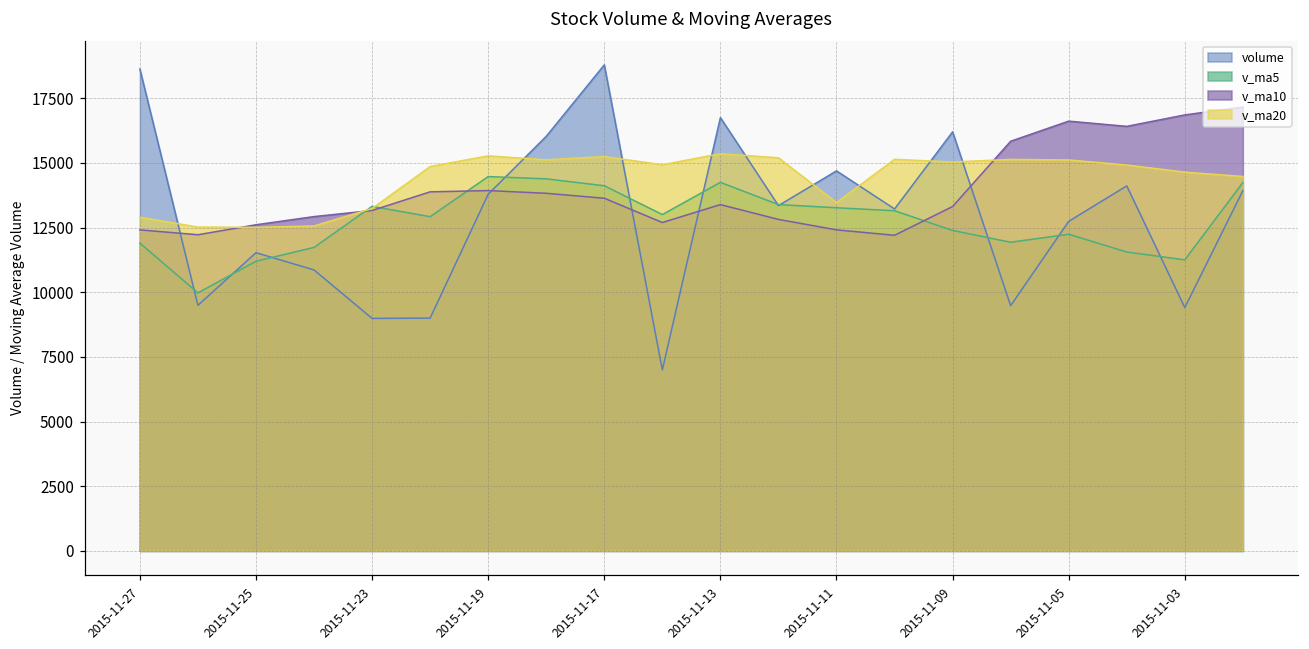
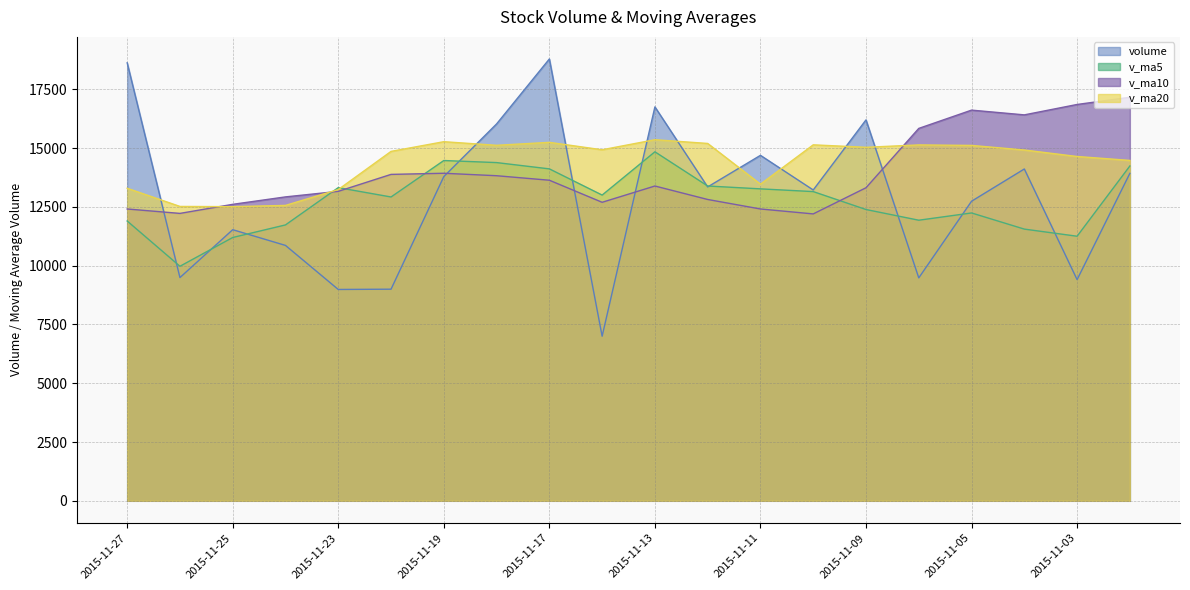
v_ma20, 2015-11-27: 12900 -> 13300
v_ma5, 2015-11-13: 14200 -> 14800
